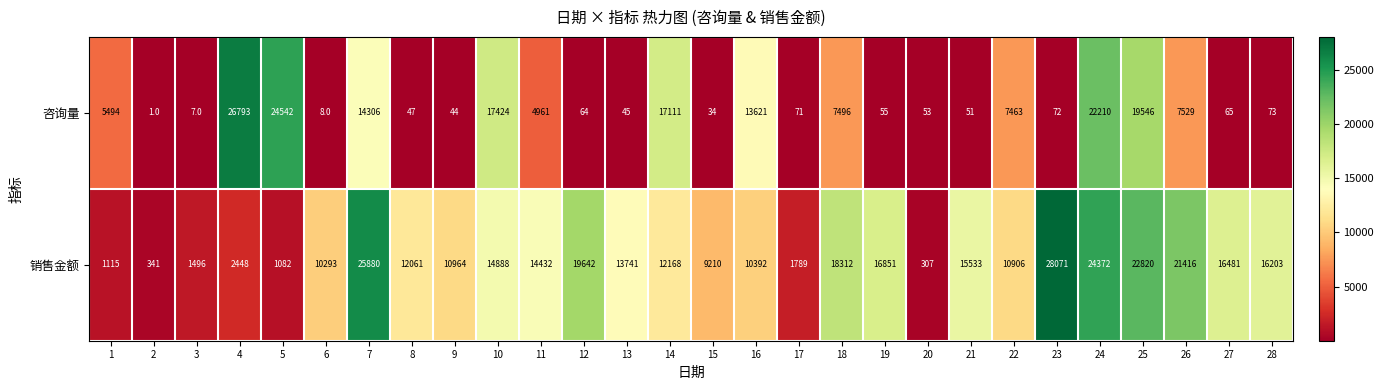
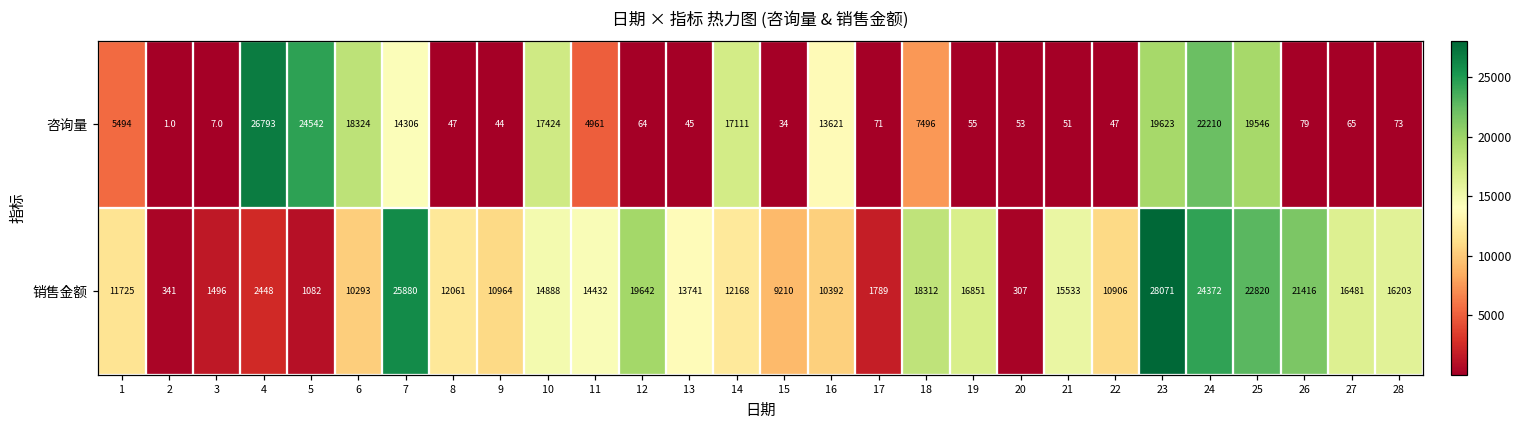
咨询量, 6: 8.0 -> 18324
咨询量, 22: 7463 -> 47
咨询量, 23: 72 -> 19623
咨询量, 26: 7529 -> 79
销售金额, 1: 1115 -> 11725
